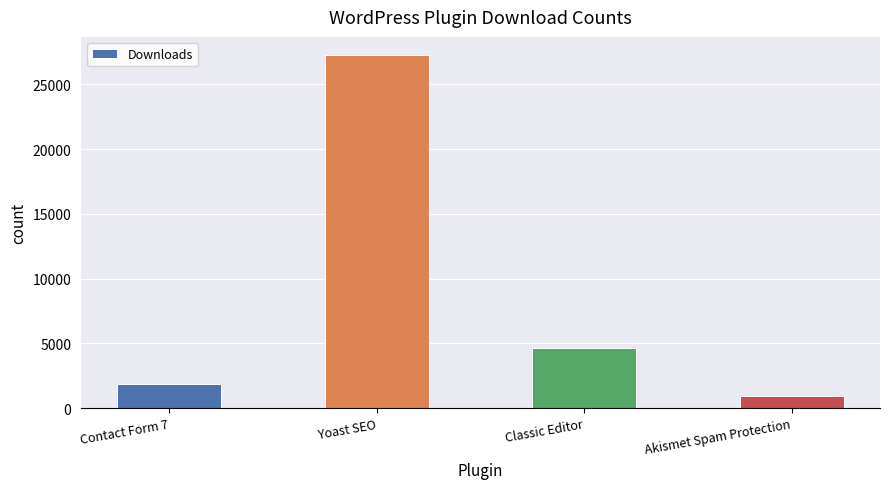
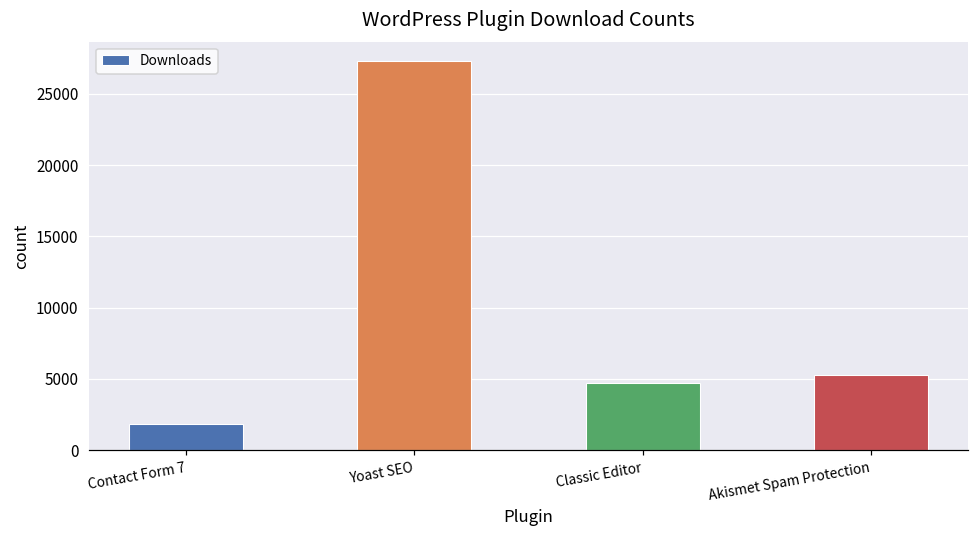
Akismet Spam Protection: 900 -> 5300
